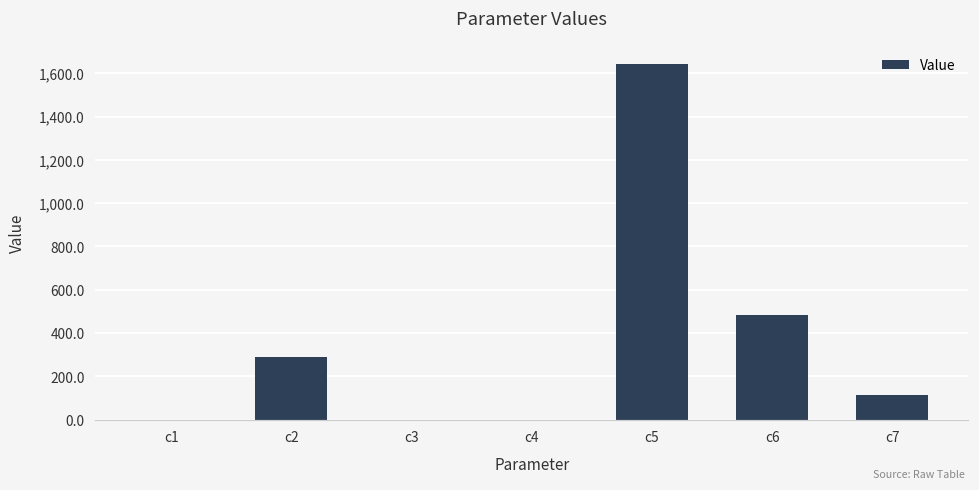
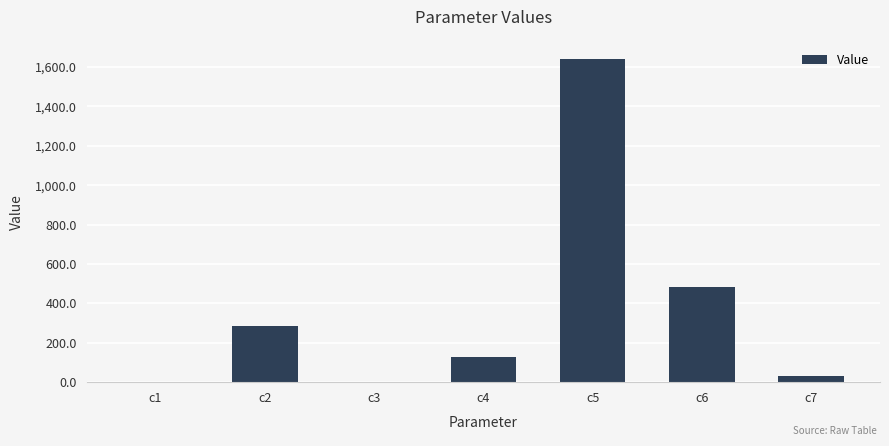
c4: 0 -> 130
c7: 120 -> 30
